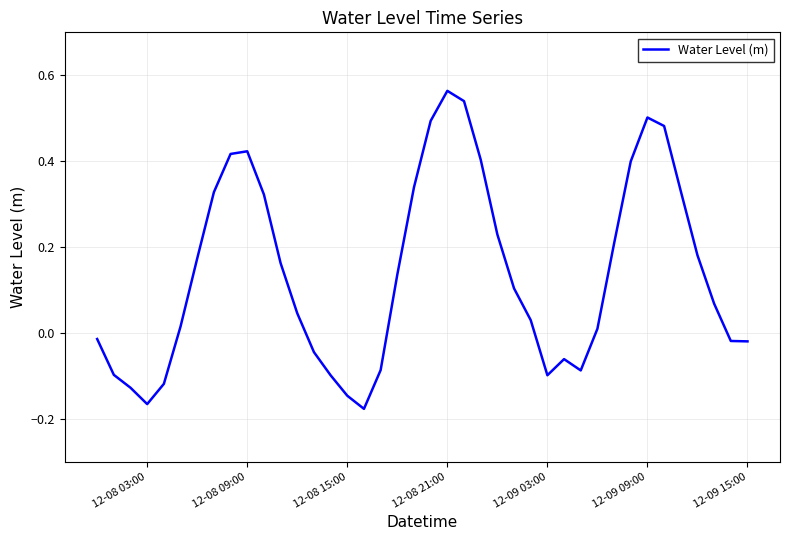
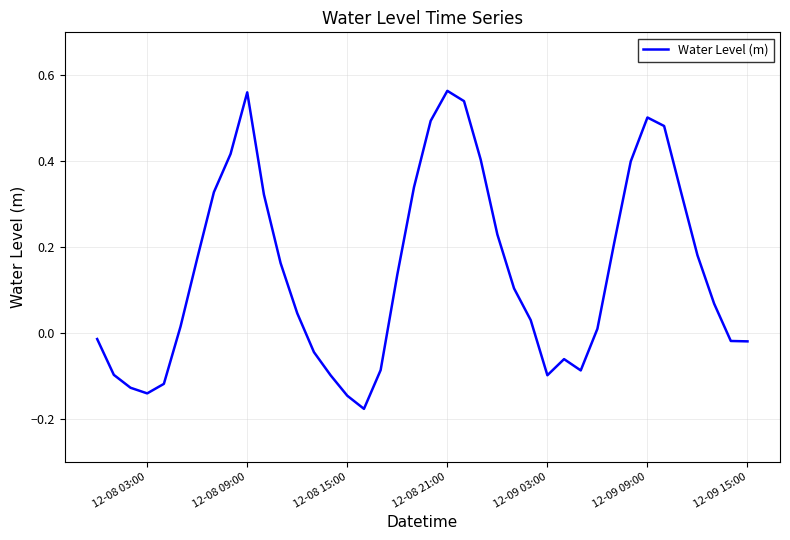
12-08 03:00: -0.17 -> -0.14
12-08 09:00: 0.42 -> 0.56
